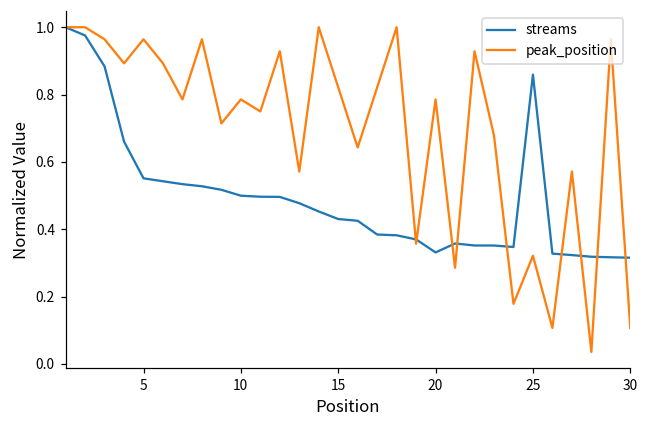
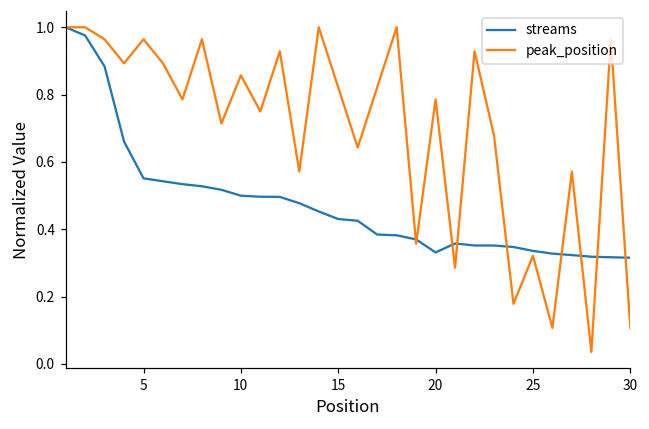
peak_position, 10: 0.79 -> 0.86
streams, 25: 0.86 -> 0.34
